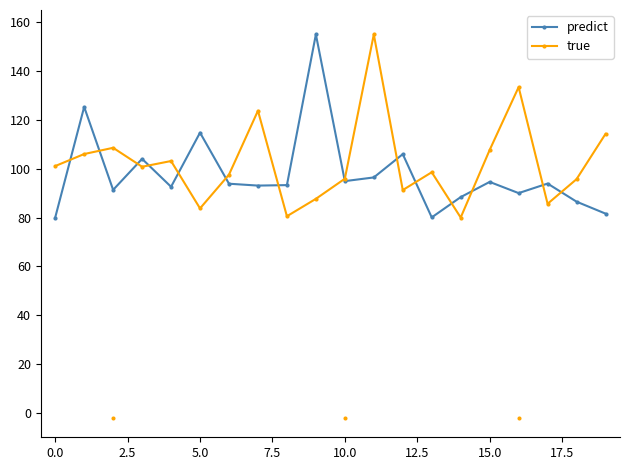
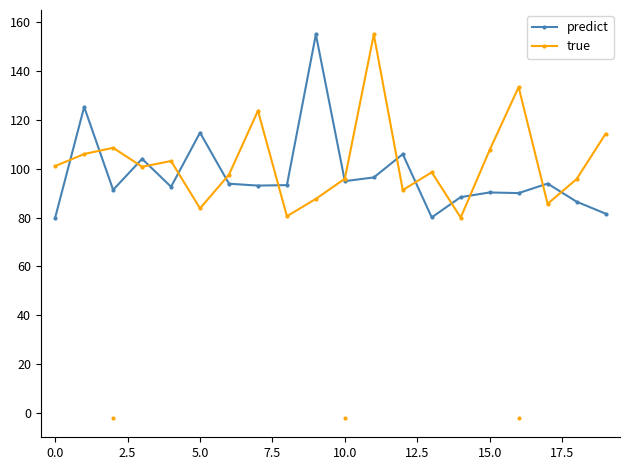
predict, 15.0: 95 -> 90
